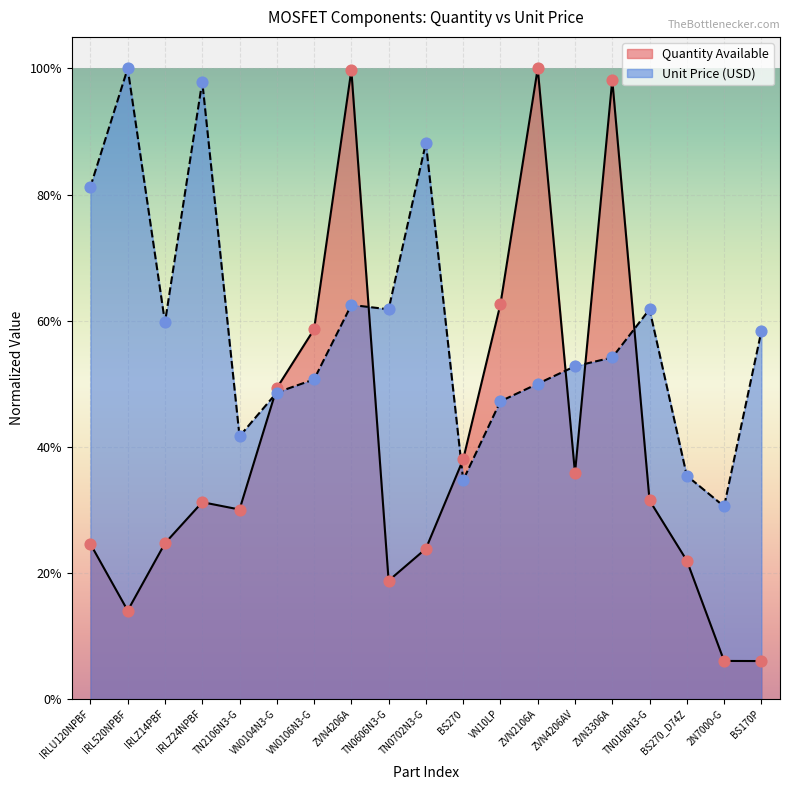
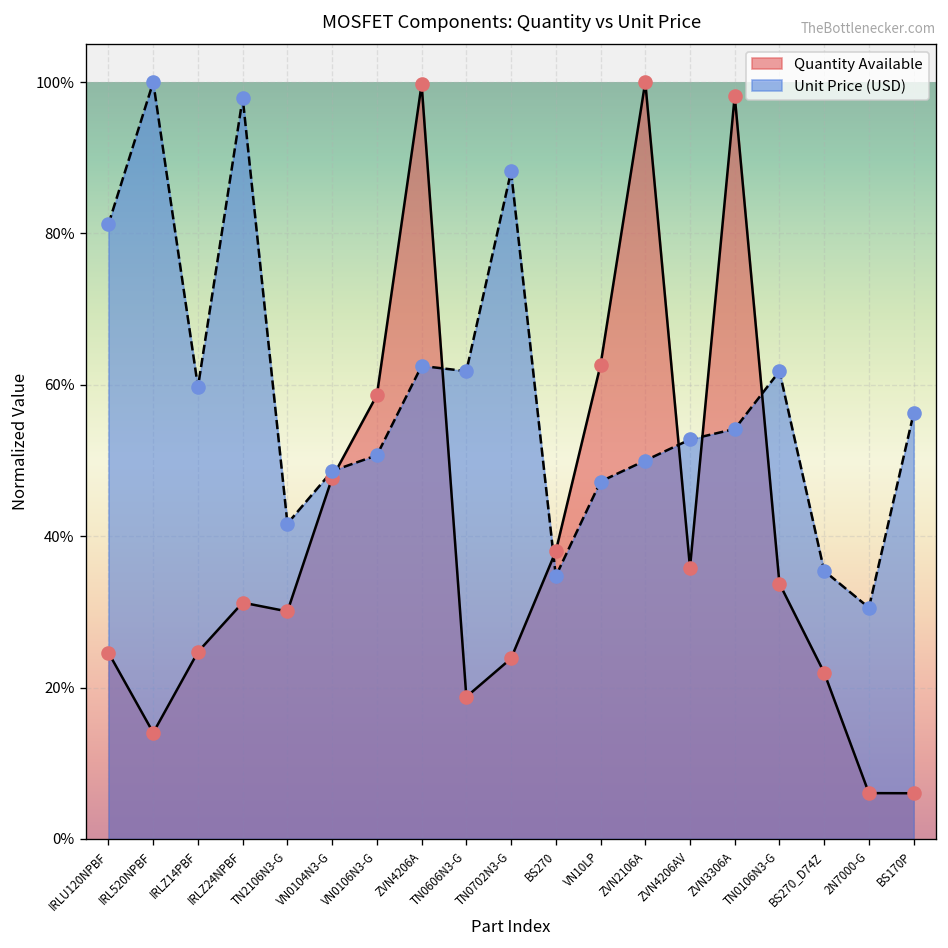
Quantity Available, VN0104N3-G: 49% -> 48%
Quantity Available, TN0106N3-G: 32% -> 34%
Unit Price (USD), BS170P: 58% -> 56%
